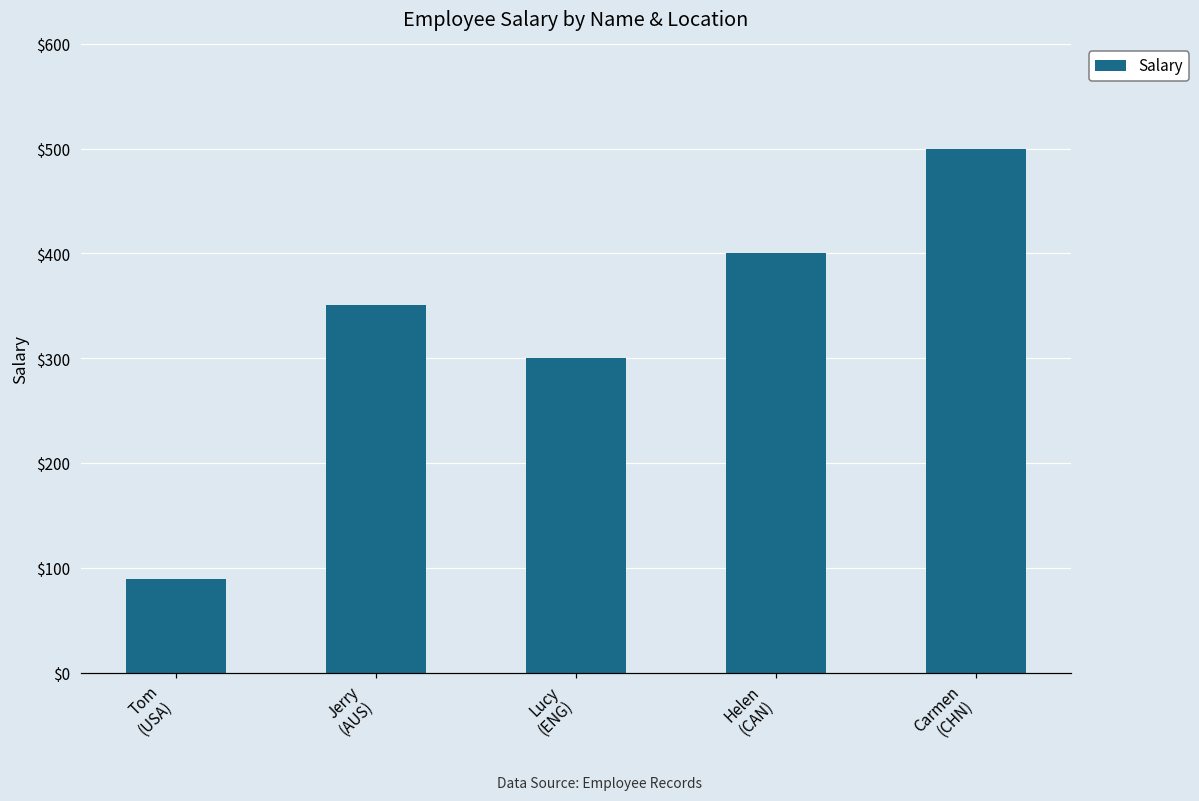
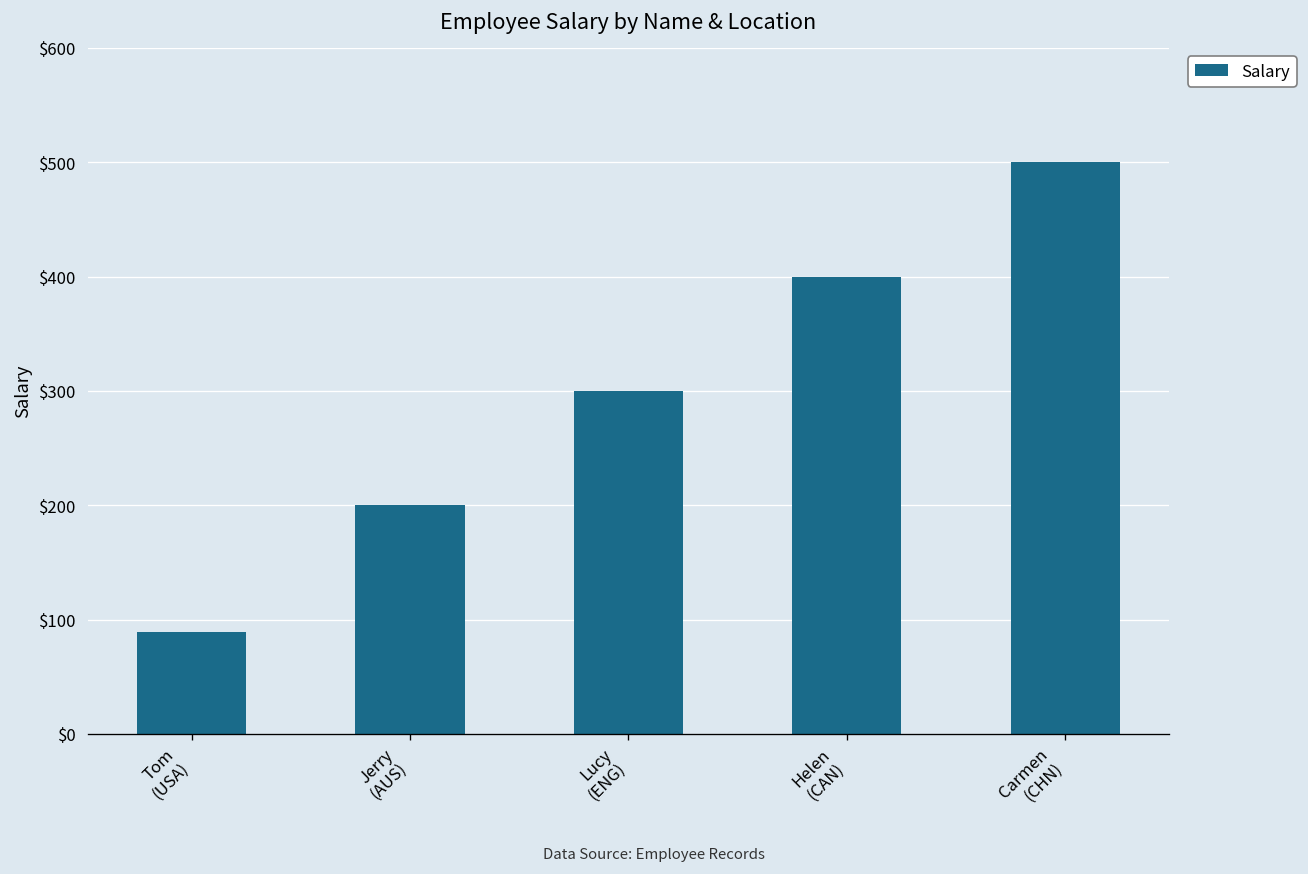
Jerry (AUS): $350 -> $200
